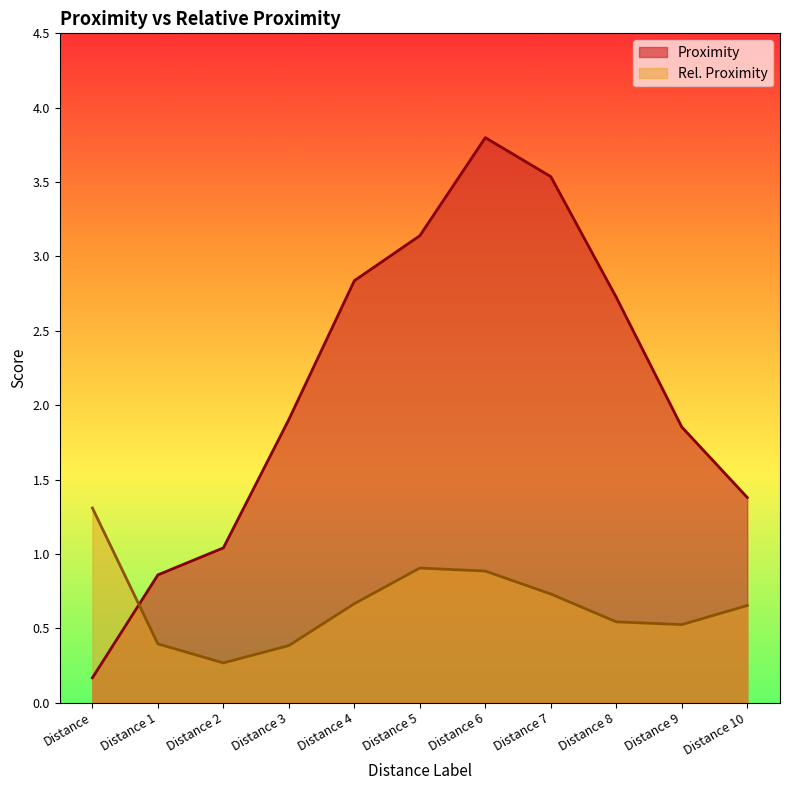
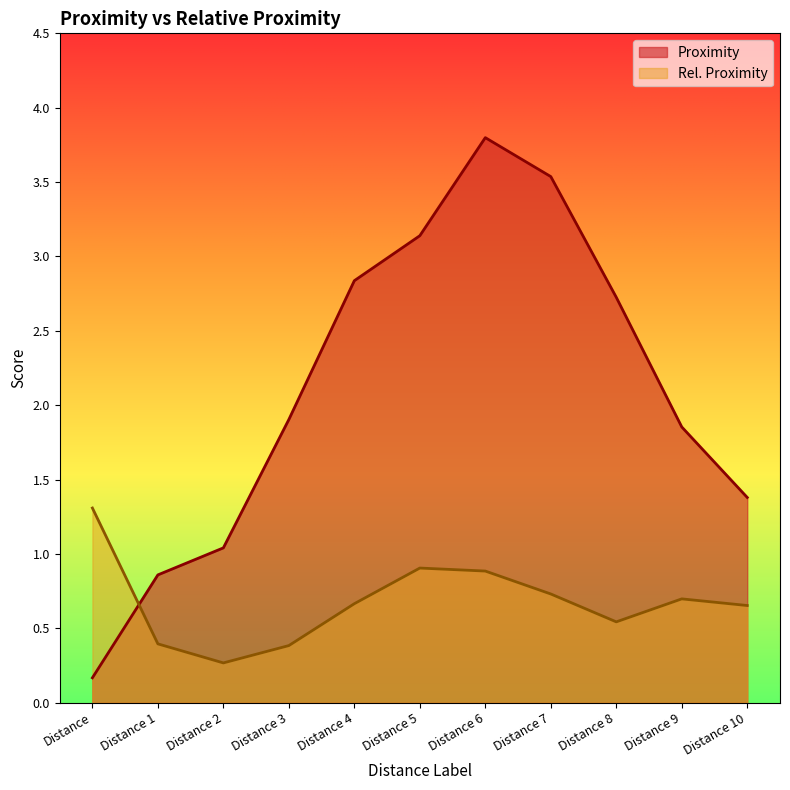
Rel. Proximity, Distance 9: 0.53 -> 0.70
